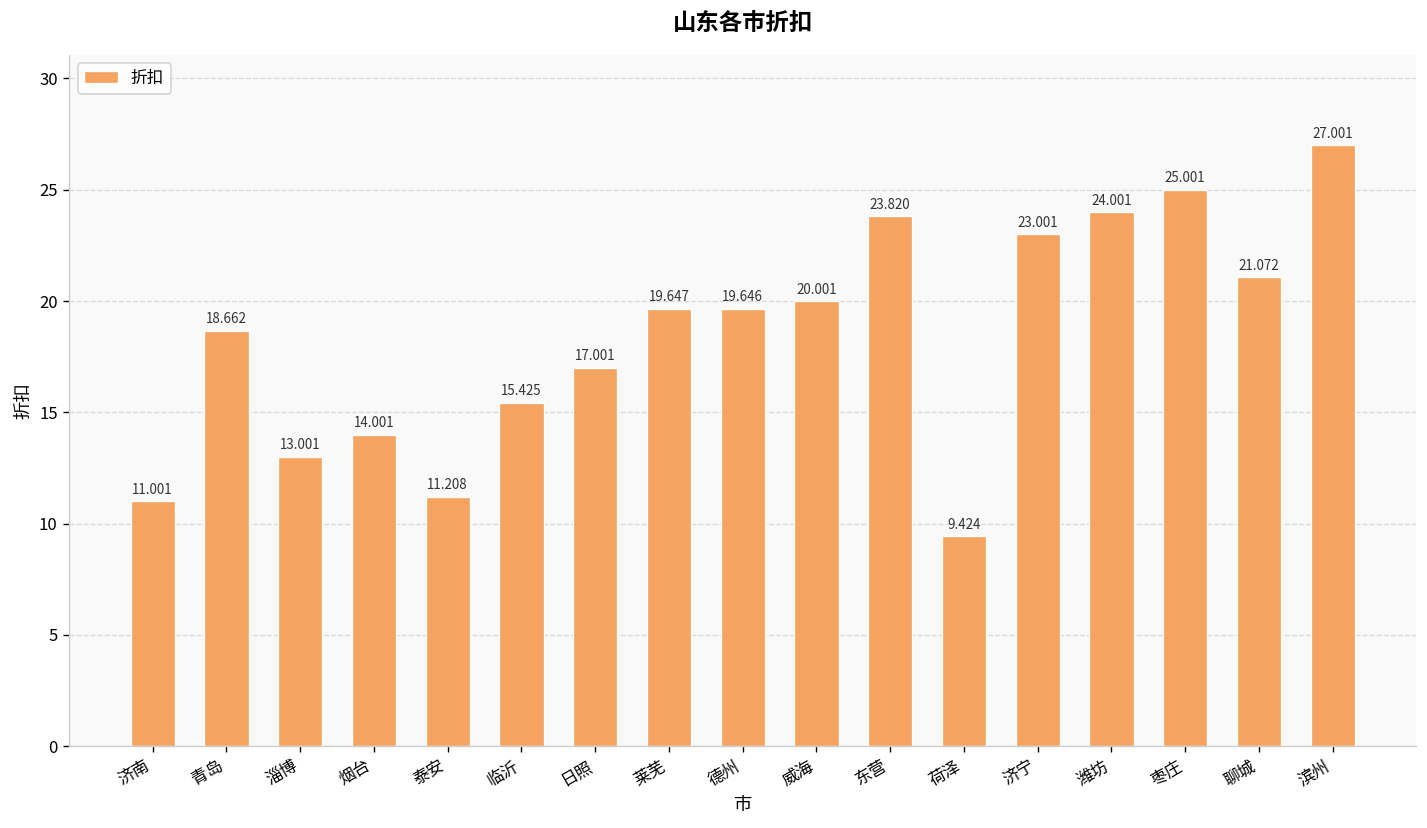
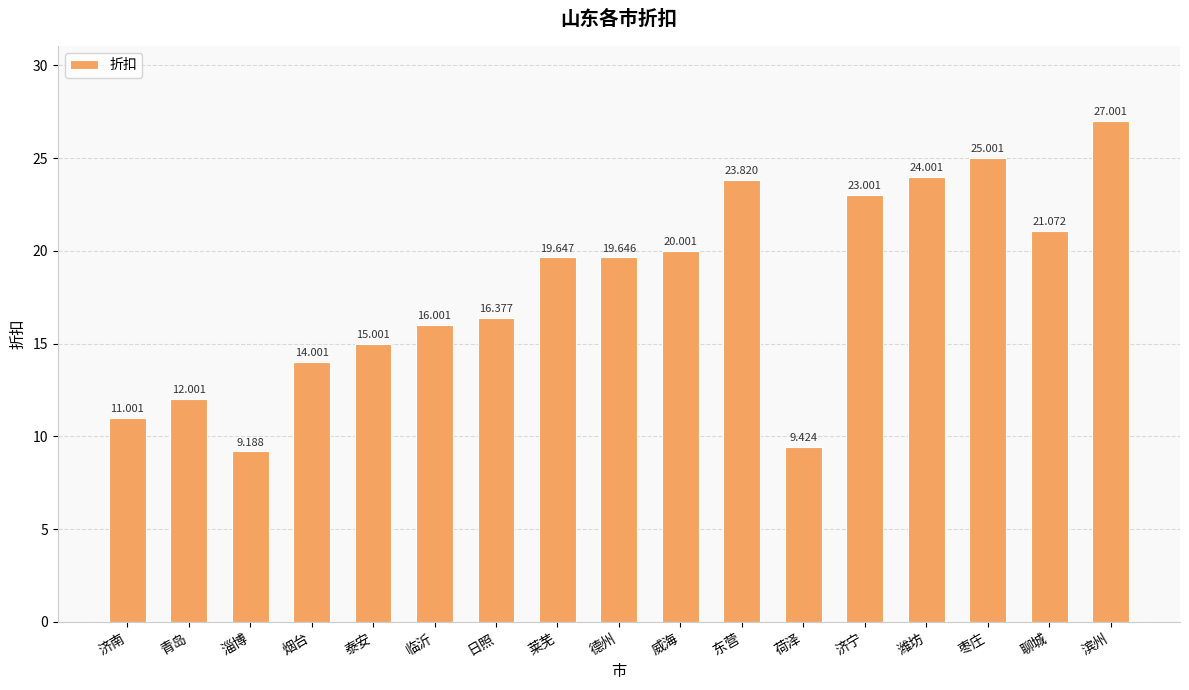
青岛: 18.662 -> 12.001
淄博: 13.001 -> 9.188
泰安: 11.208 -> 15.001
临沂: 15.425 -> 16.001
日照: 17.001 -> 16.377
